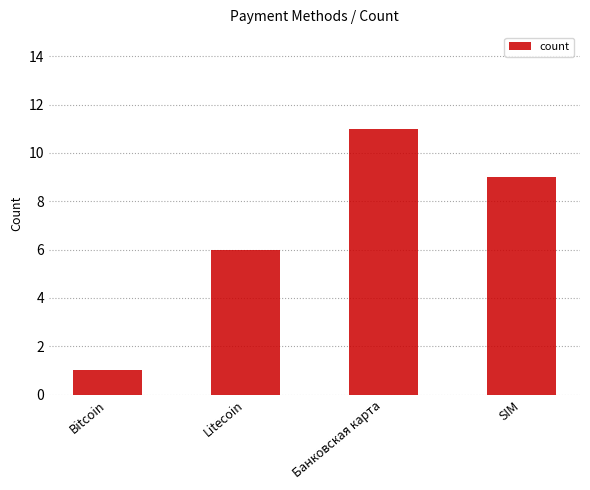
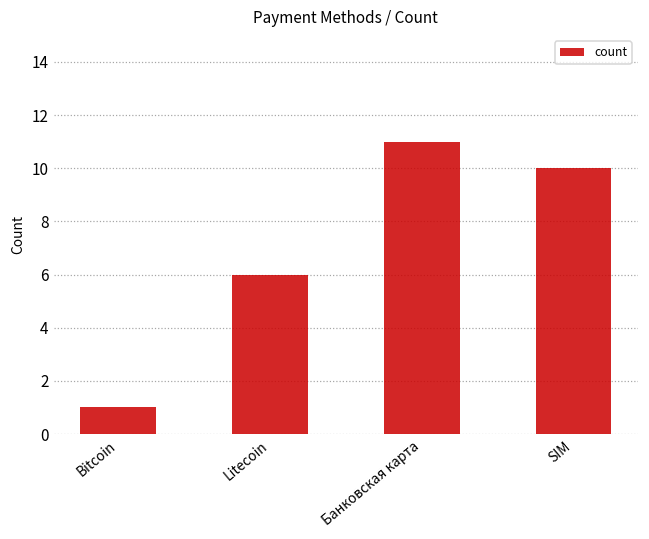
SIM: 9 -> 10
